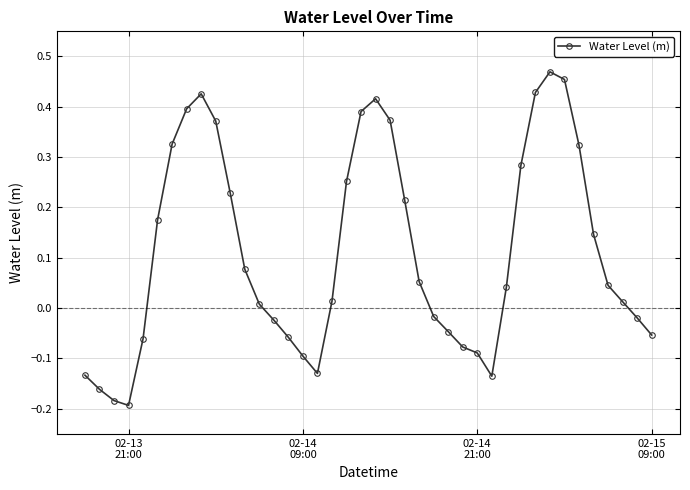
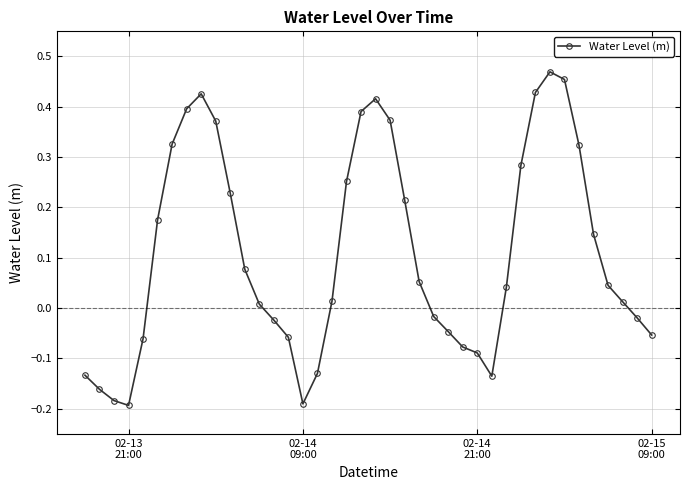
02-14 09:00: -0.10 -> -0.19
